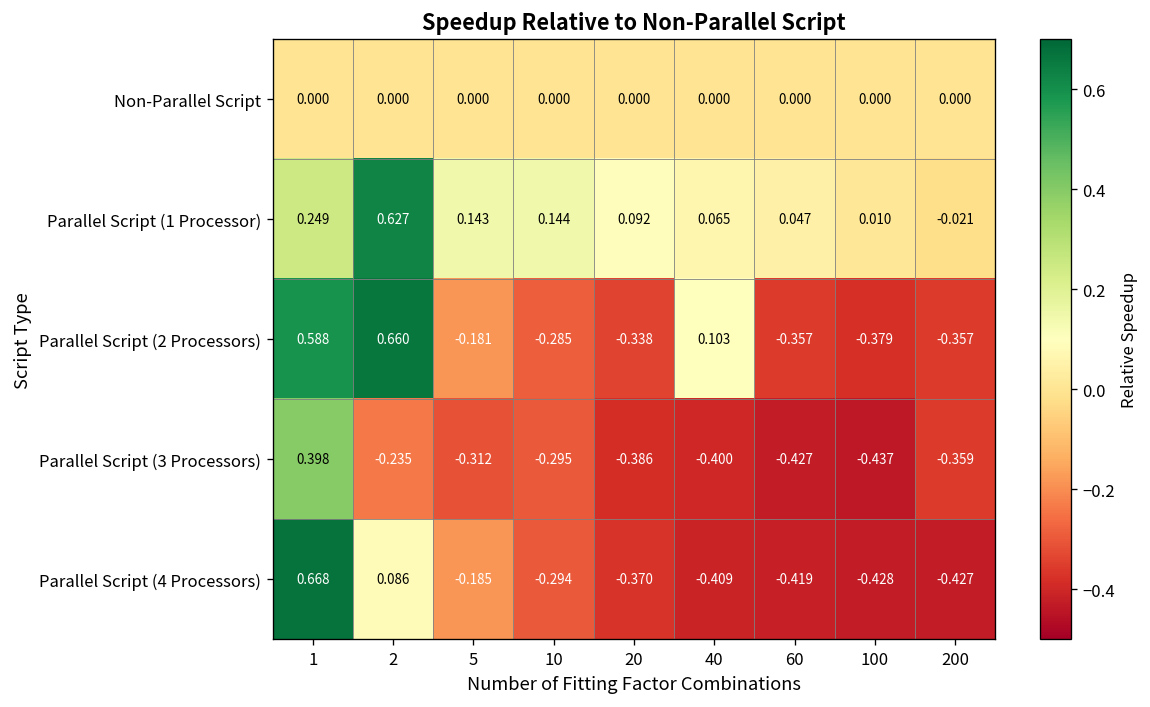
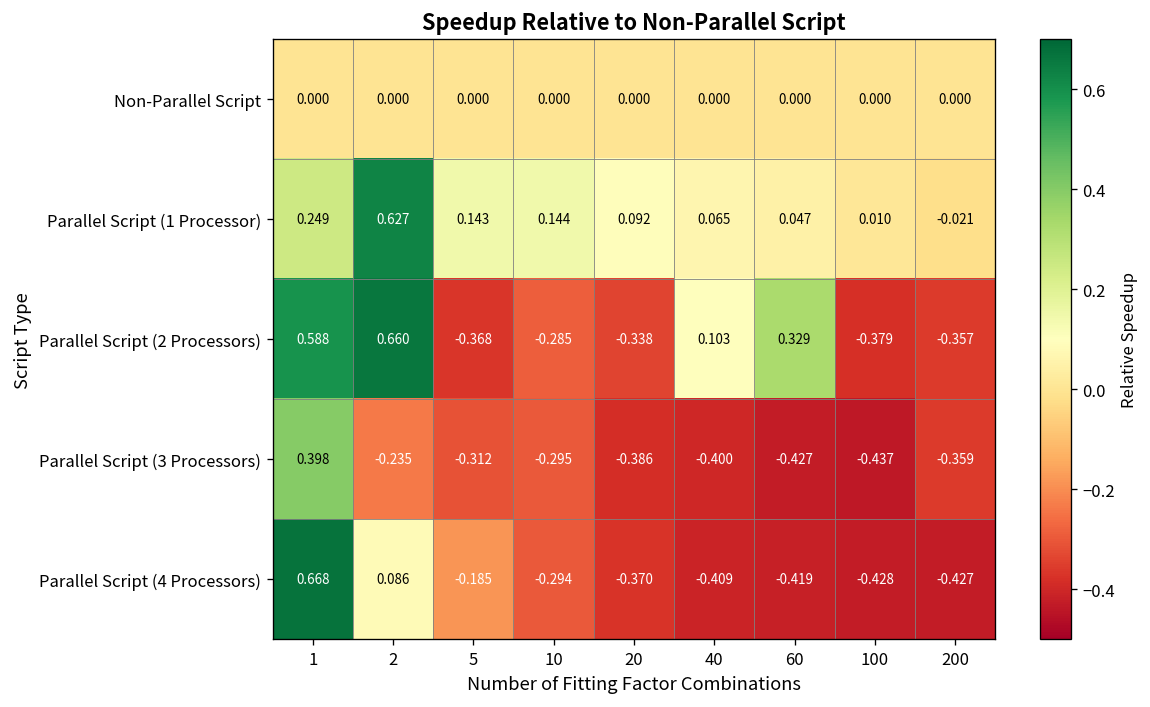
Parallel Script (2 Processors), 5: -0.181 -> -0.368
Parallel Script (2 Processors), 60: -0.357 -> 0.329
